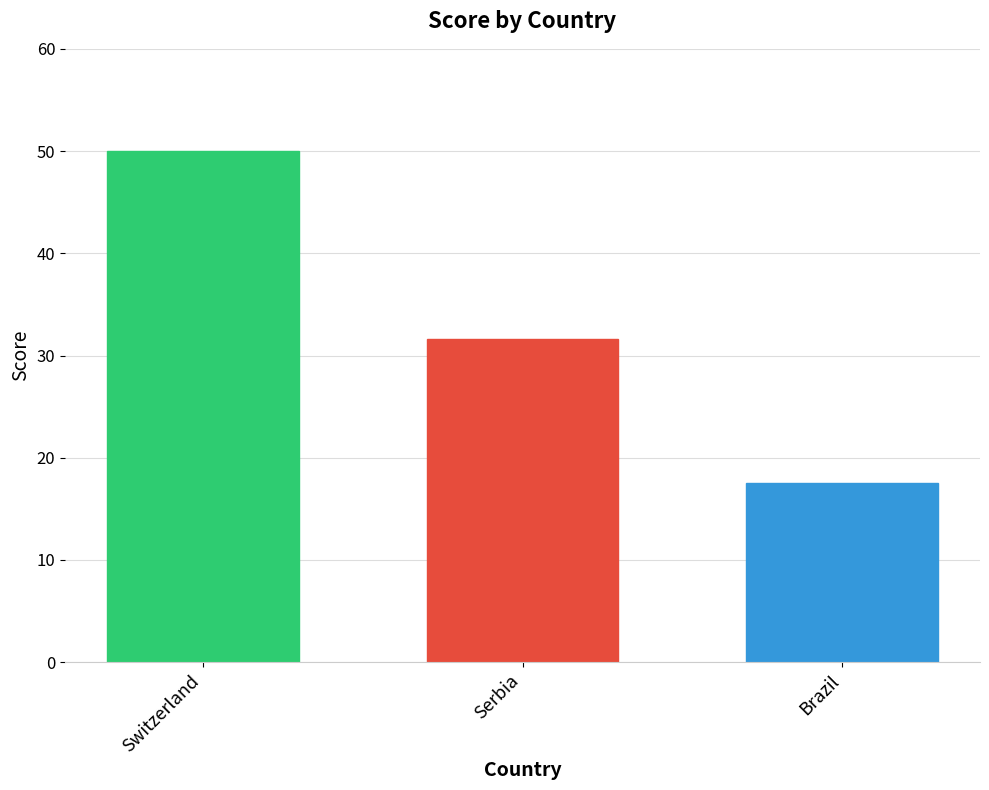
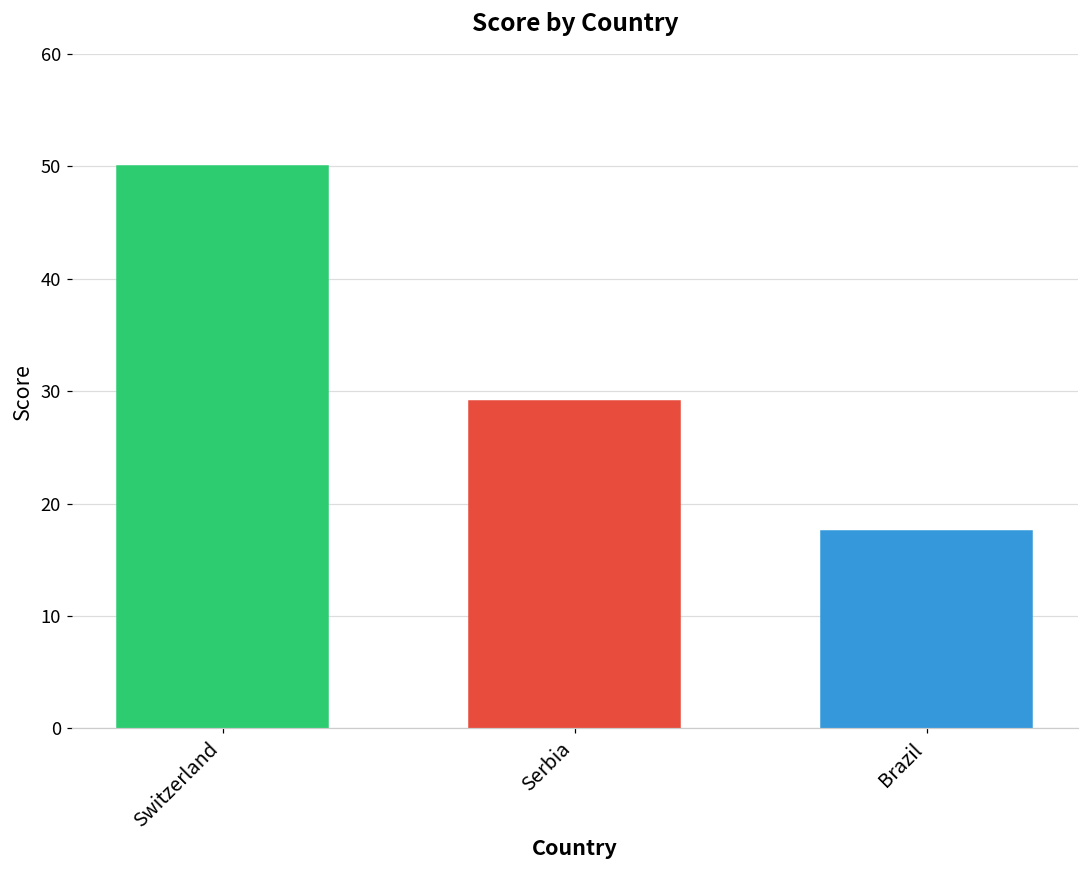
Serbia: 31.6 -> 29.1
